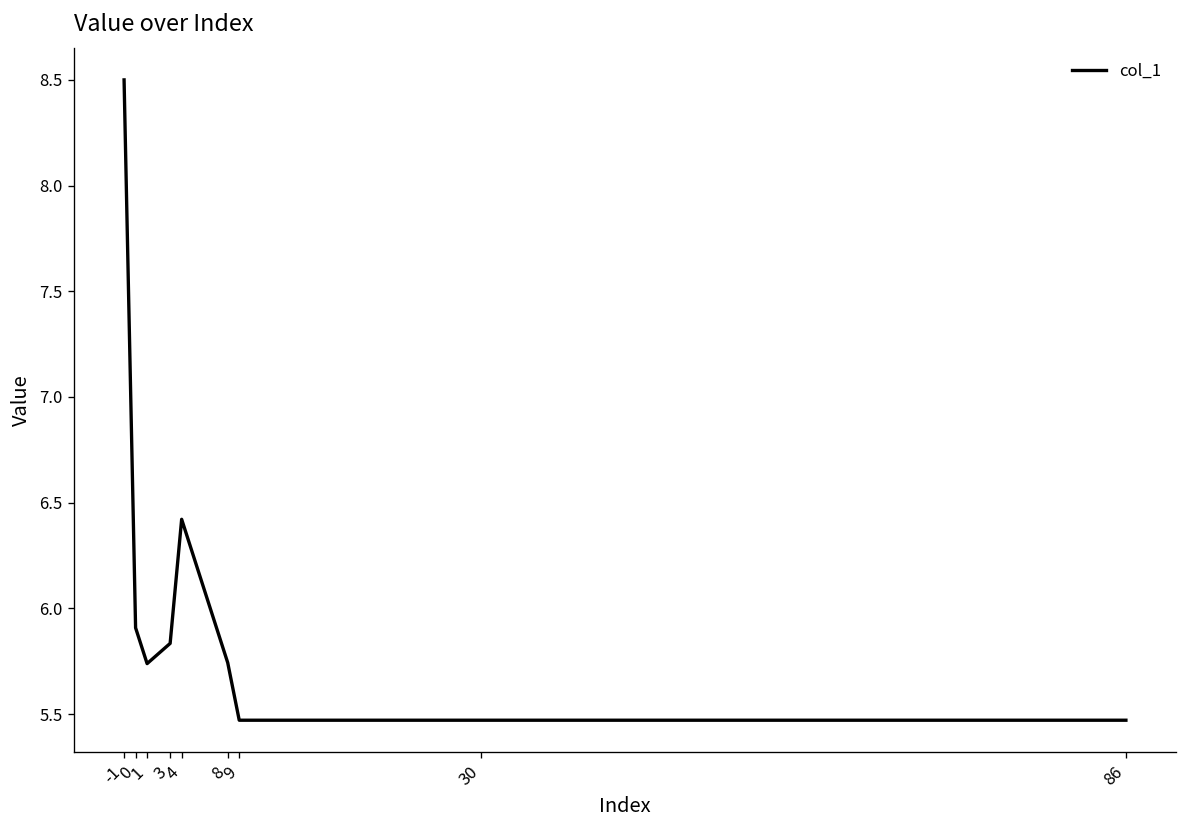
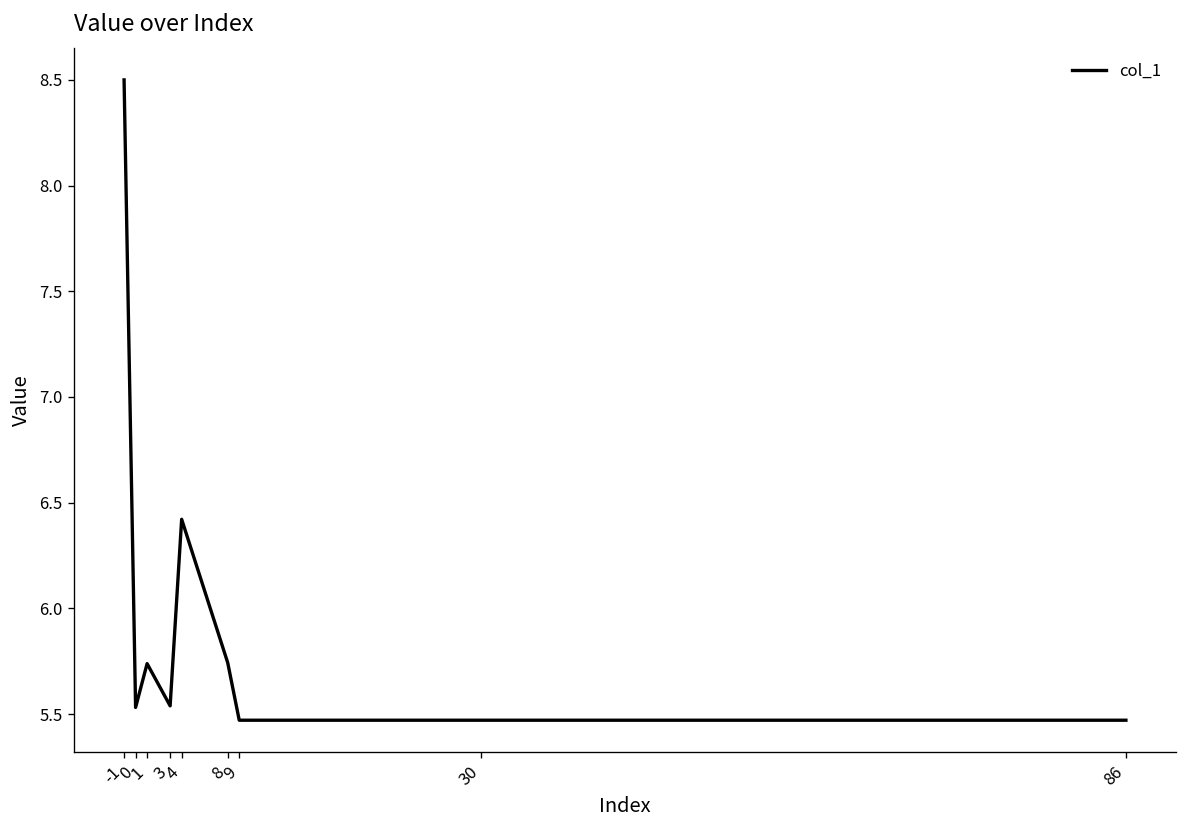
0: 5.91 -> 5.53
3: 5.83 -> 5.54
